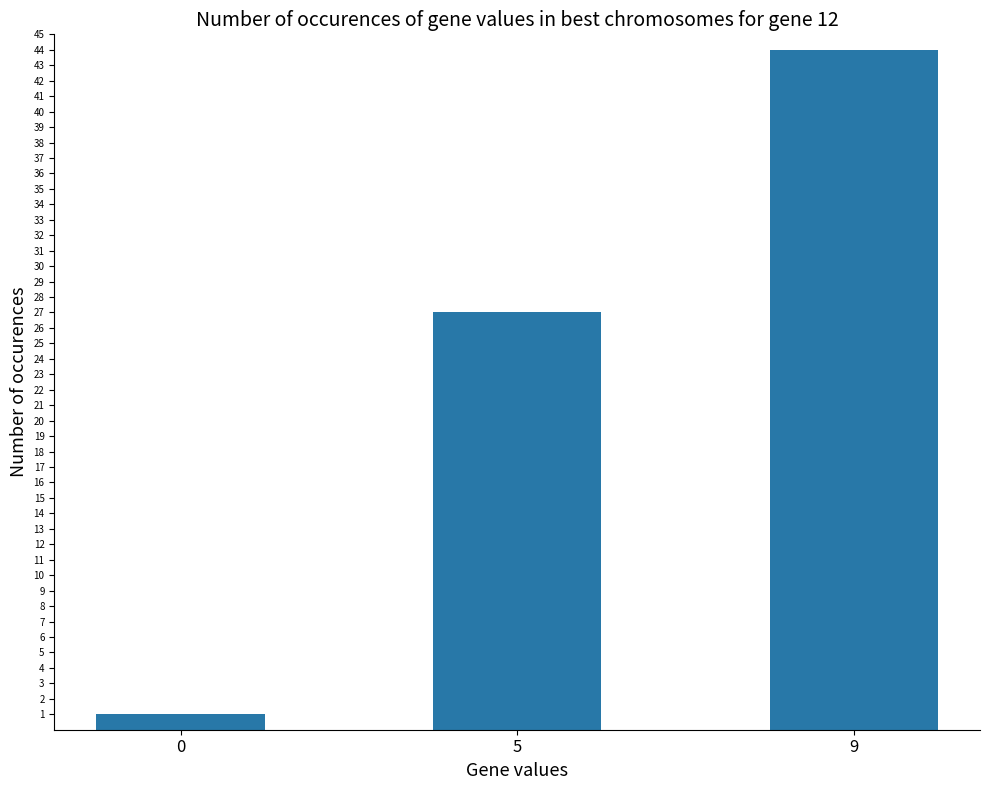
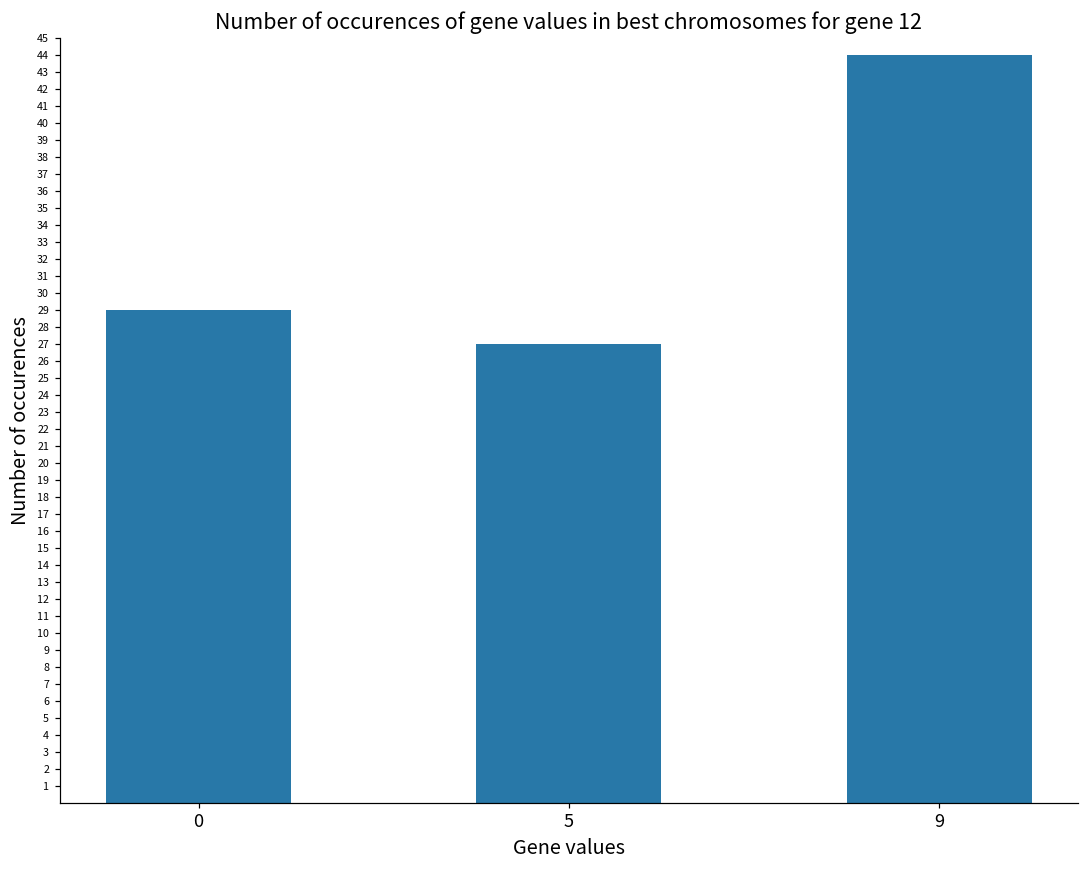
0: 1 -> 29
